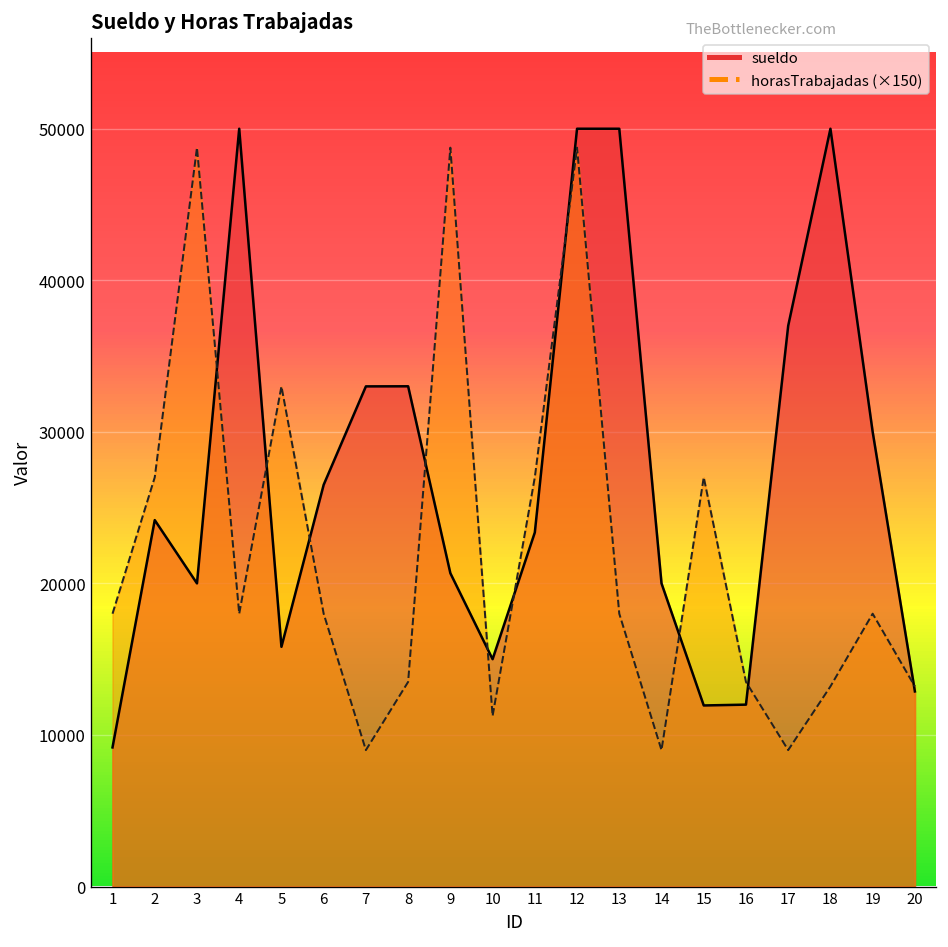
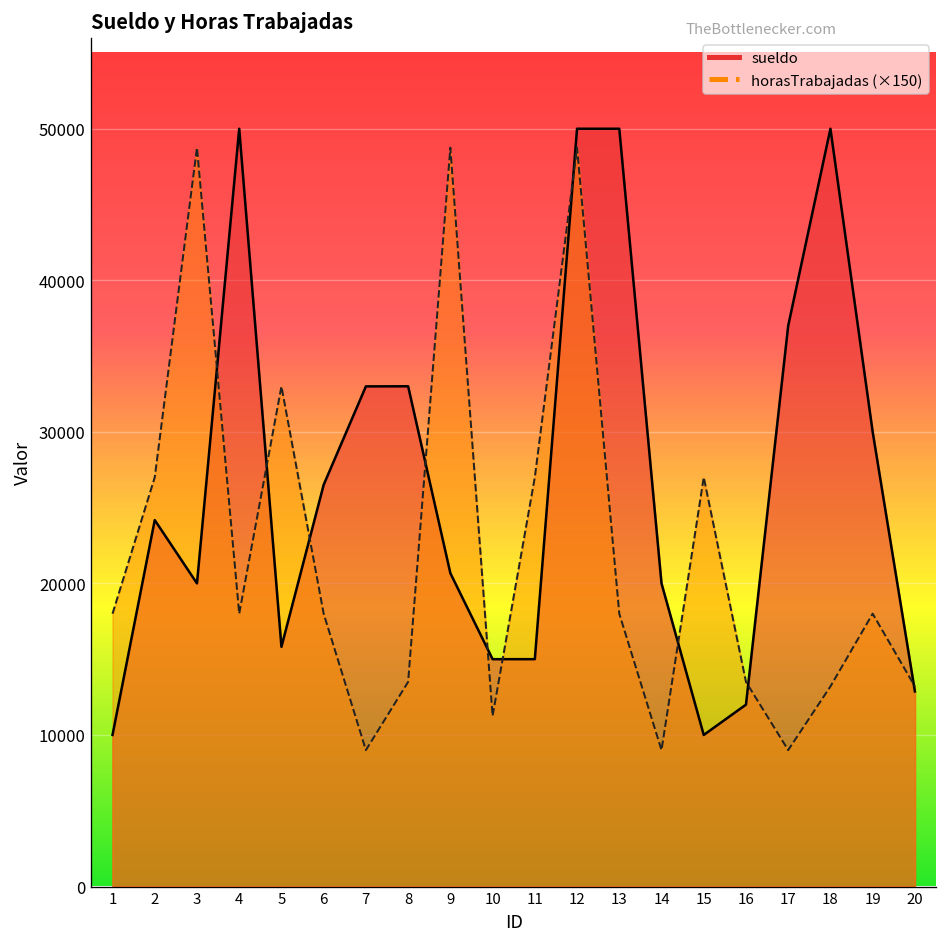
sueldo, 1: 9200 -> 10000
sueldo, 11: 23400 -> 15000
sueldo, 15: 11900 -> 10000
